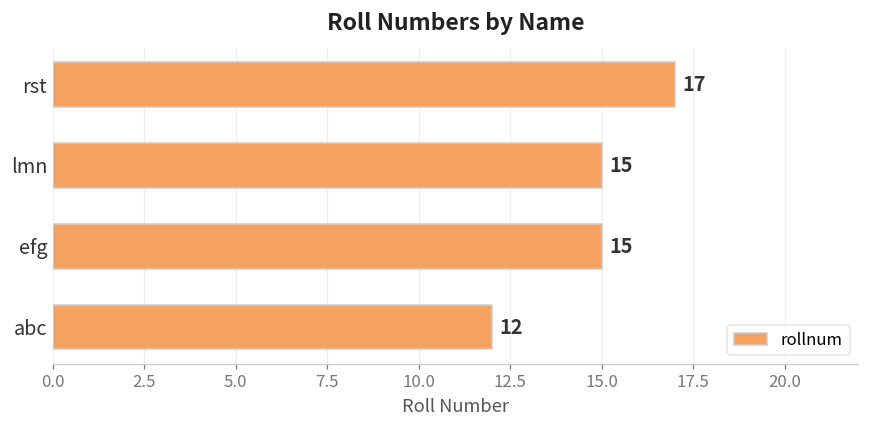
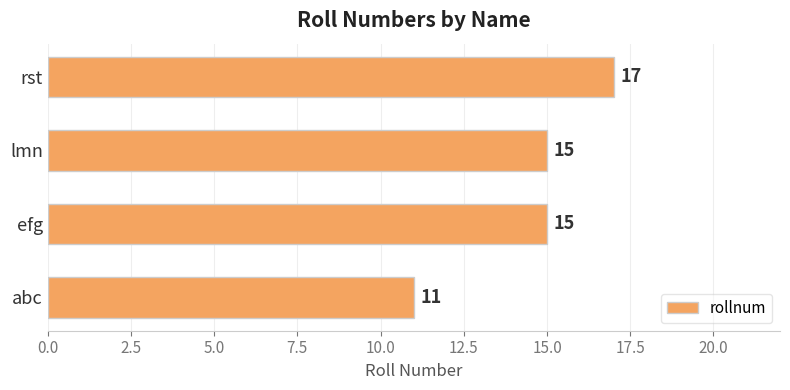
abc: 12 -> 11
